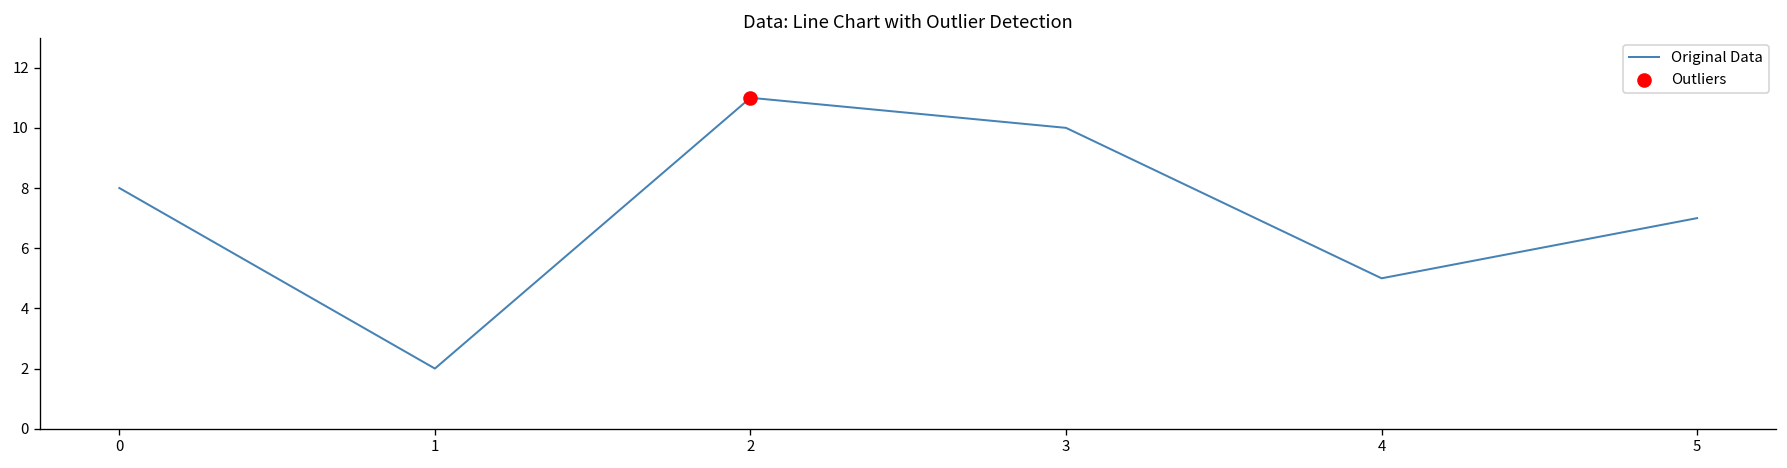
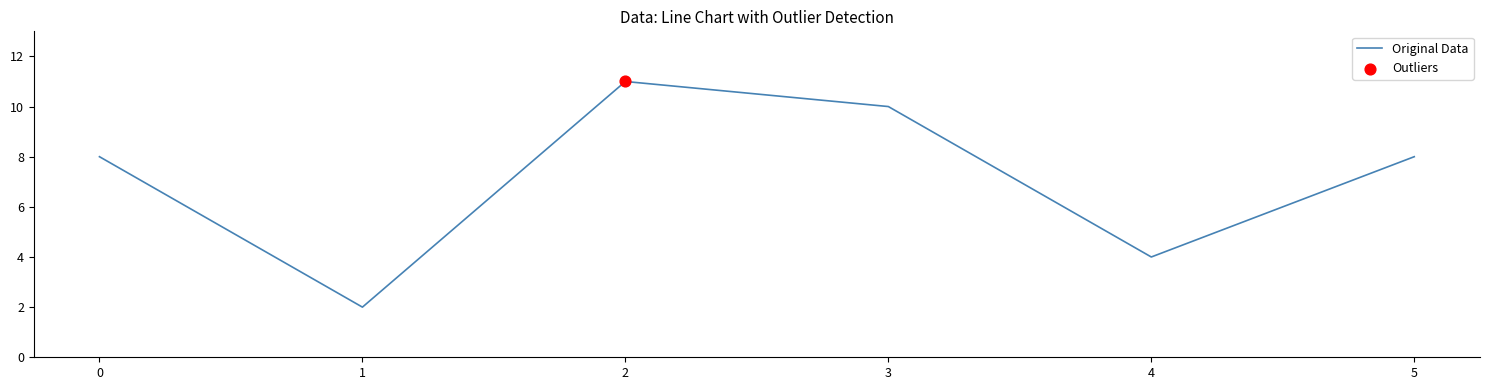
Original Data, 4: 5 -> 4
Original Data, 5: 7 -> 8
